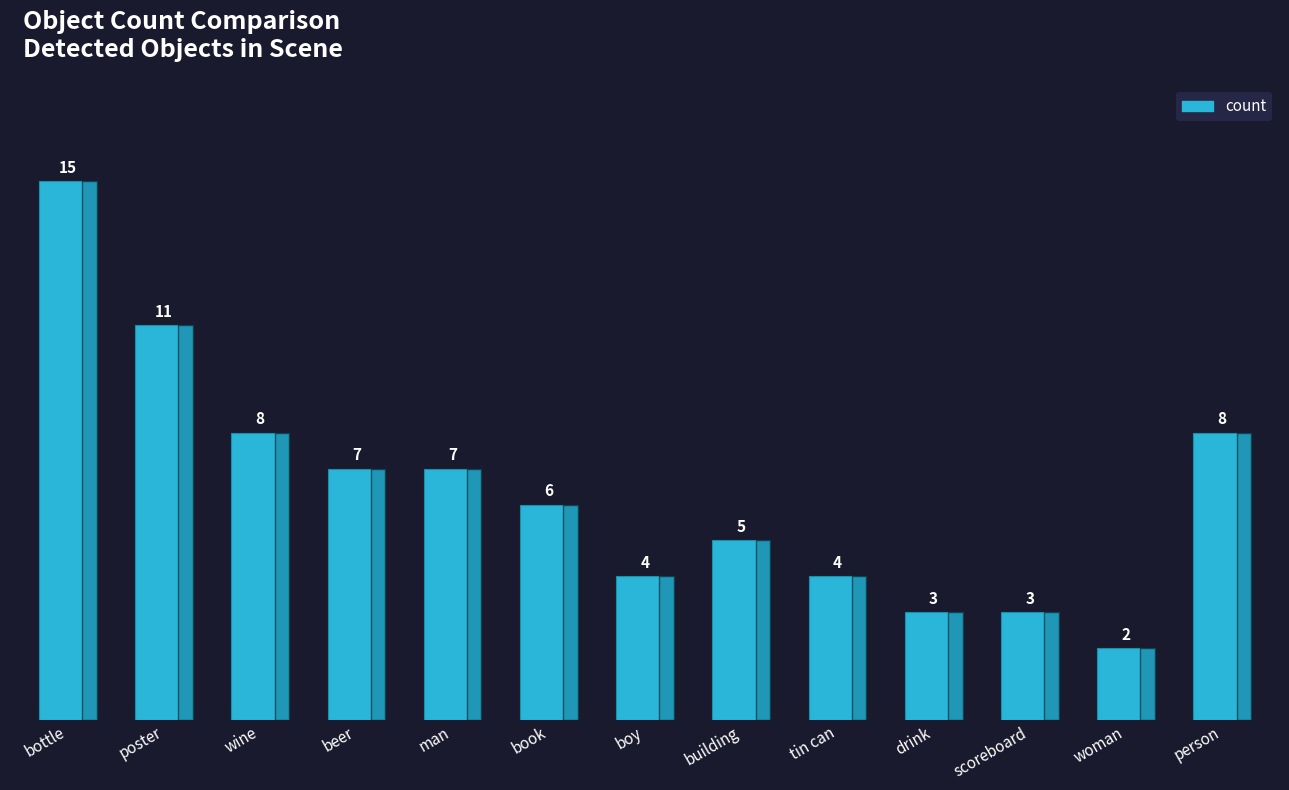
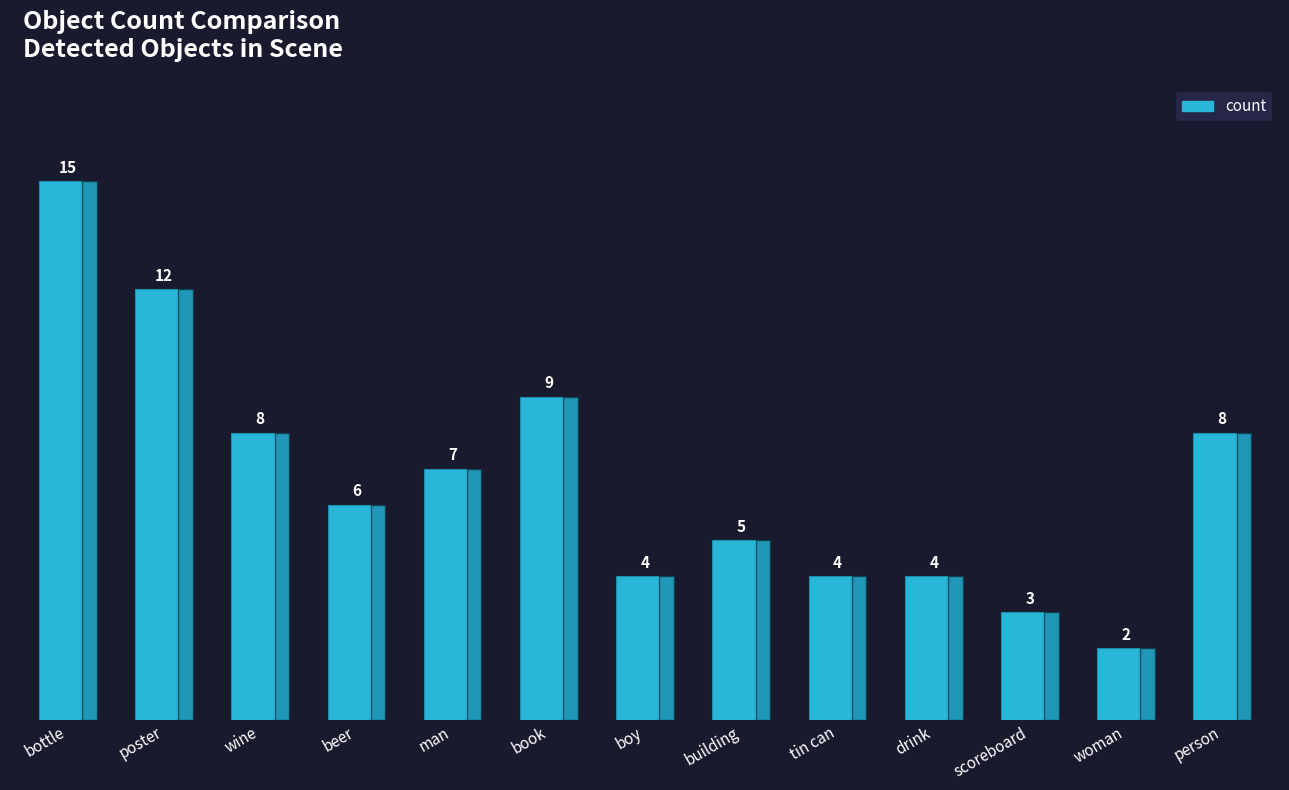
poster: 11 -> 12
beer: 7 -> 6
book: 6 -> 9
drink: 3 -> 4
